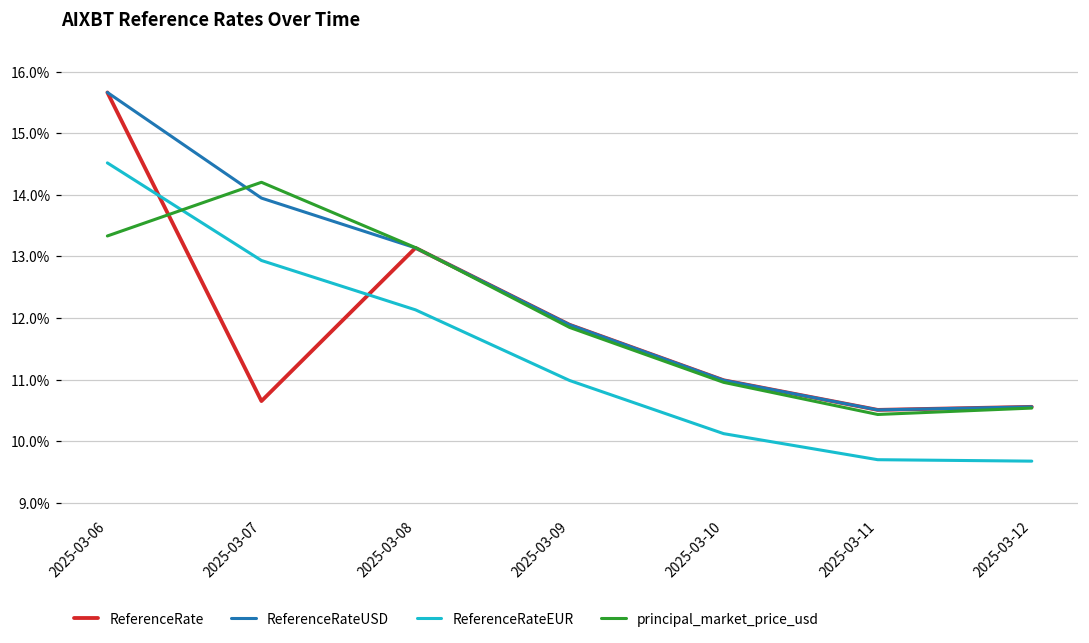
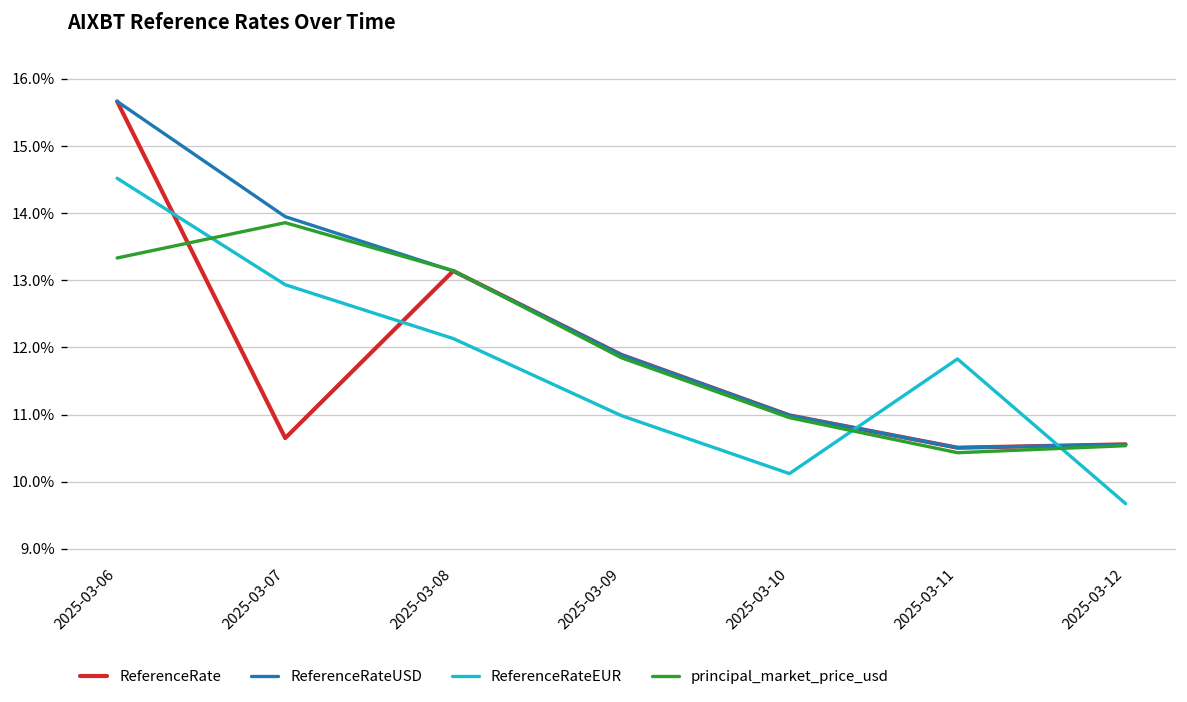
principal_market_price_usd, 2025-03-07: 14.2% -> 13.9%
ReferenceRateEUR, 2025-03-11: 9.7% -> 11.8%
